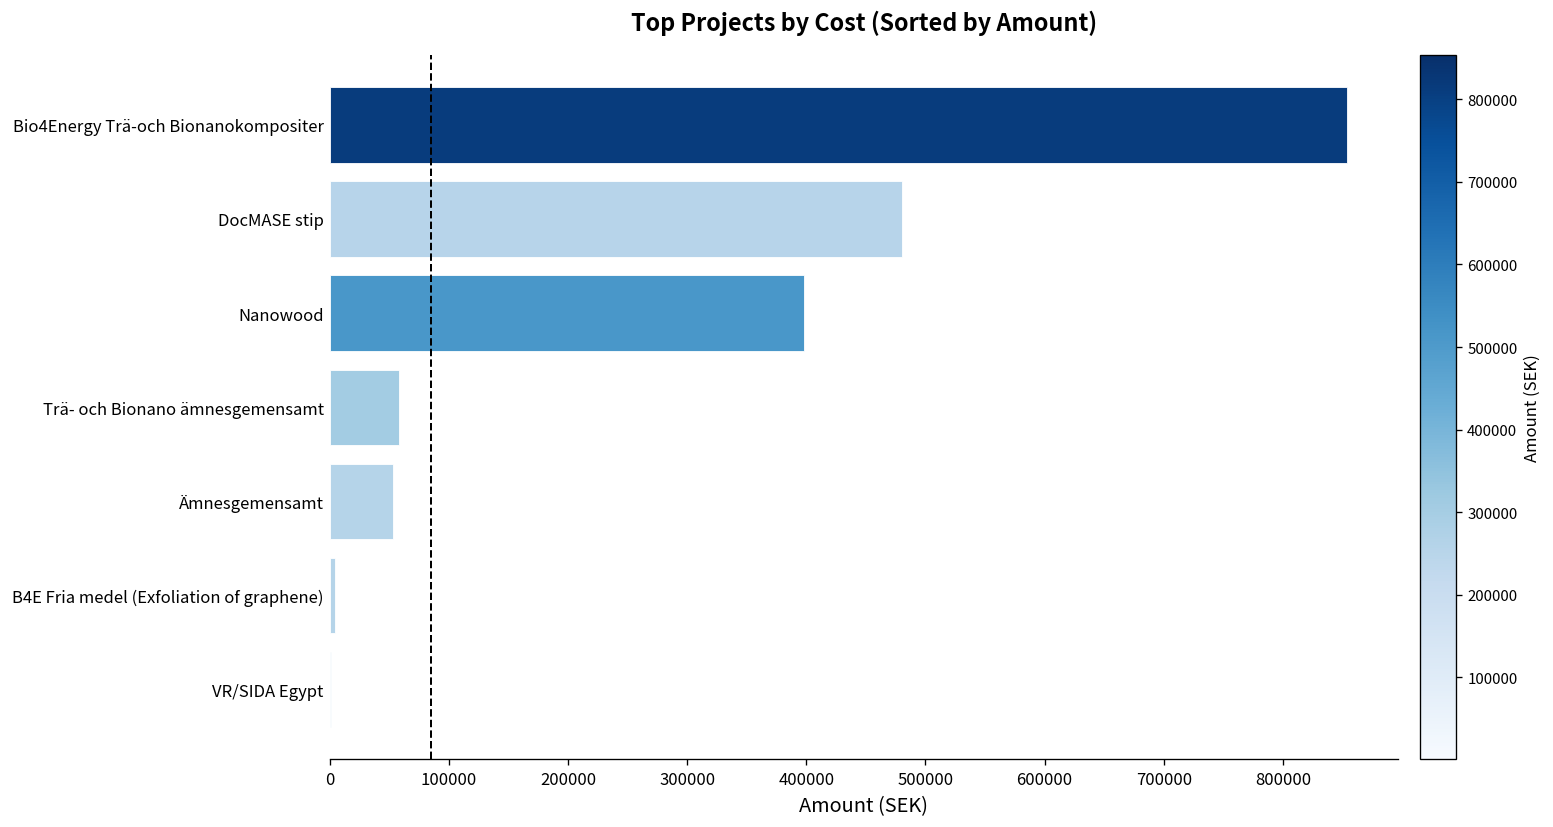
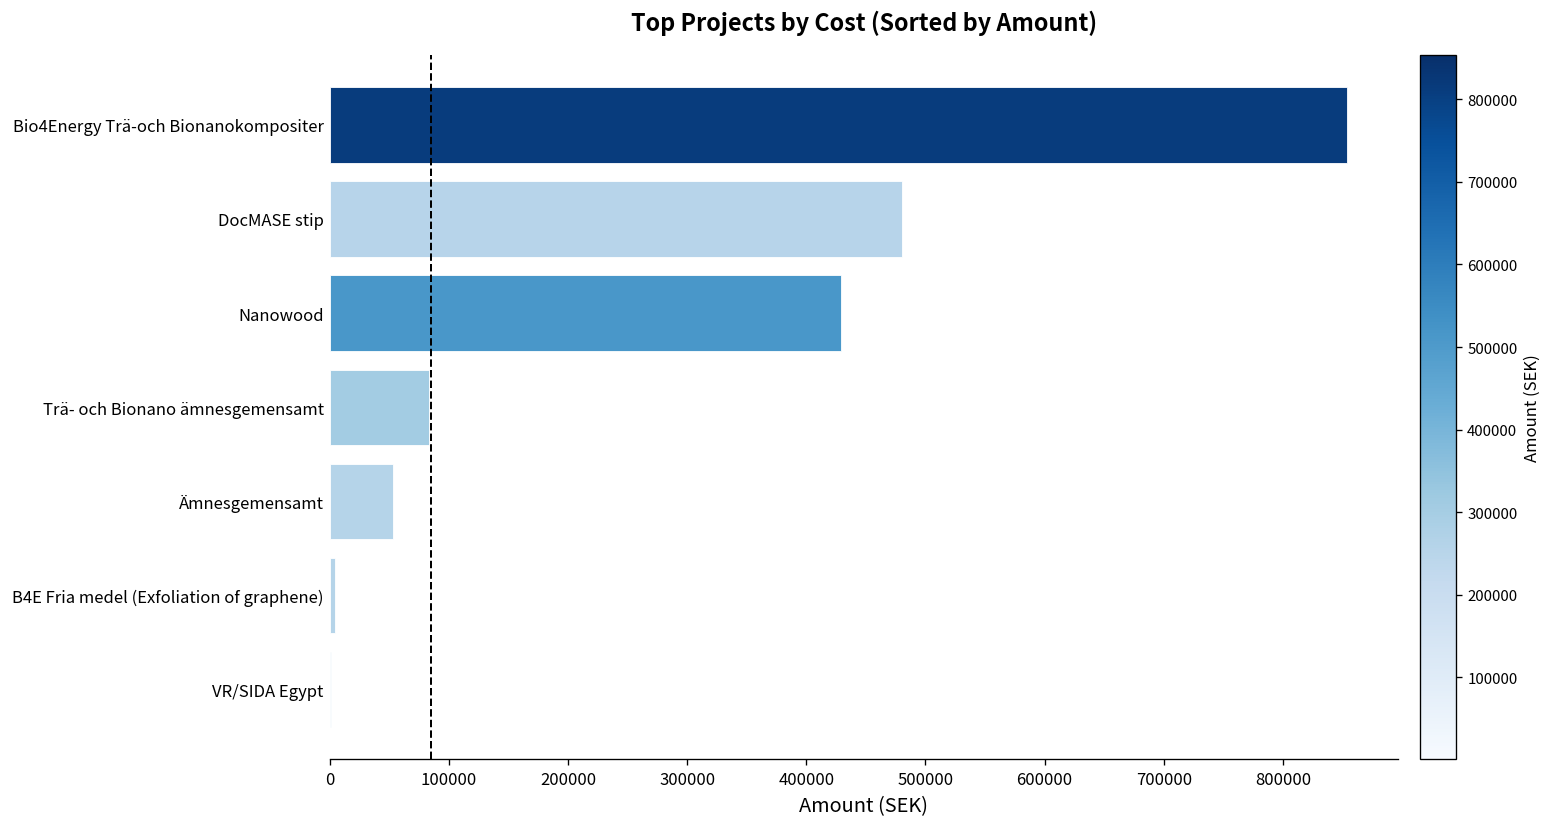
Nanowood: 400000 -> 430000
Trä- och Bionano ämnesgemensamt: 60000 -> 80000
